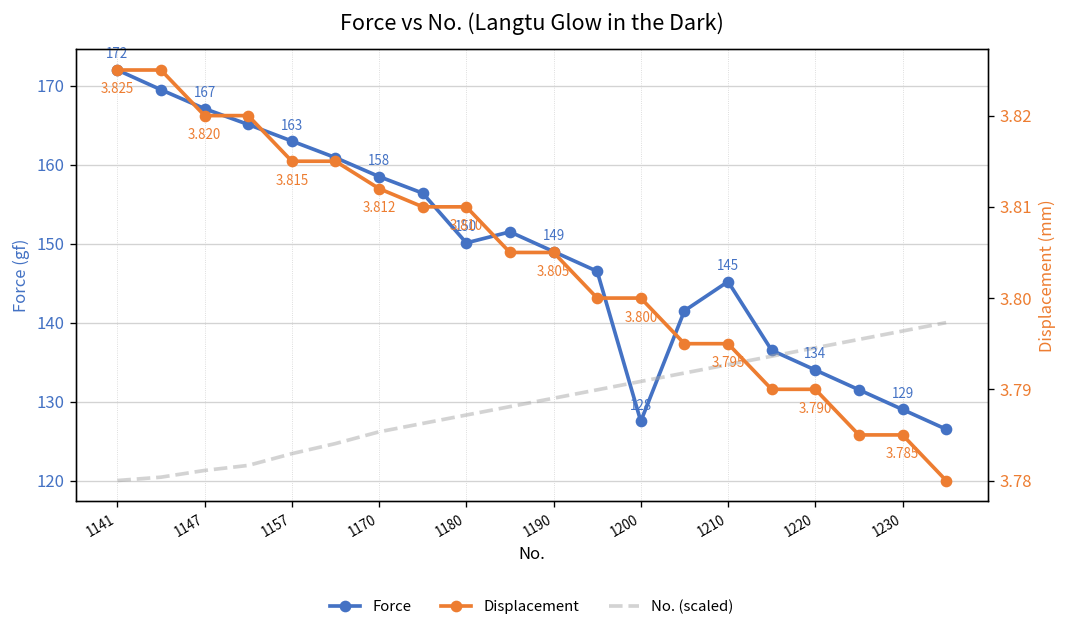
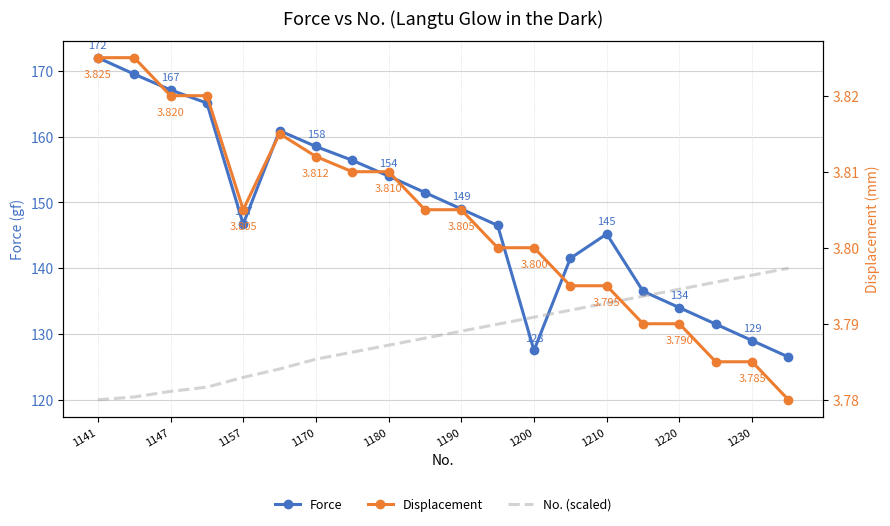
Force, 1157: 163 -> 147
Force, 1180: 150 -> 154
Displacement, 1157: 3.815 -> 3.805
